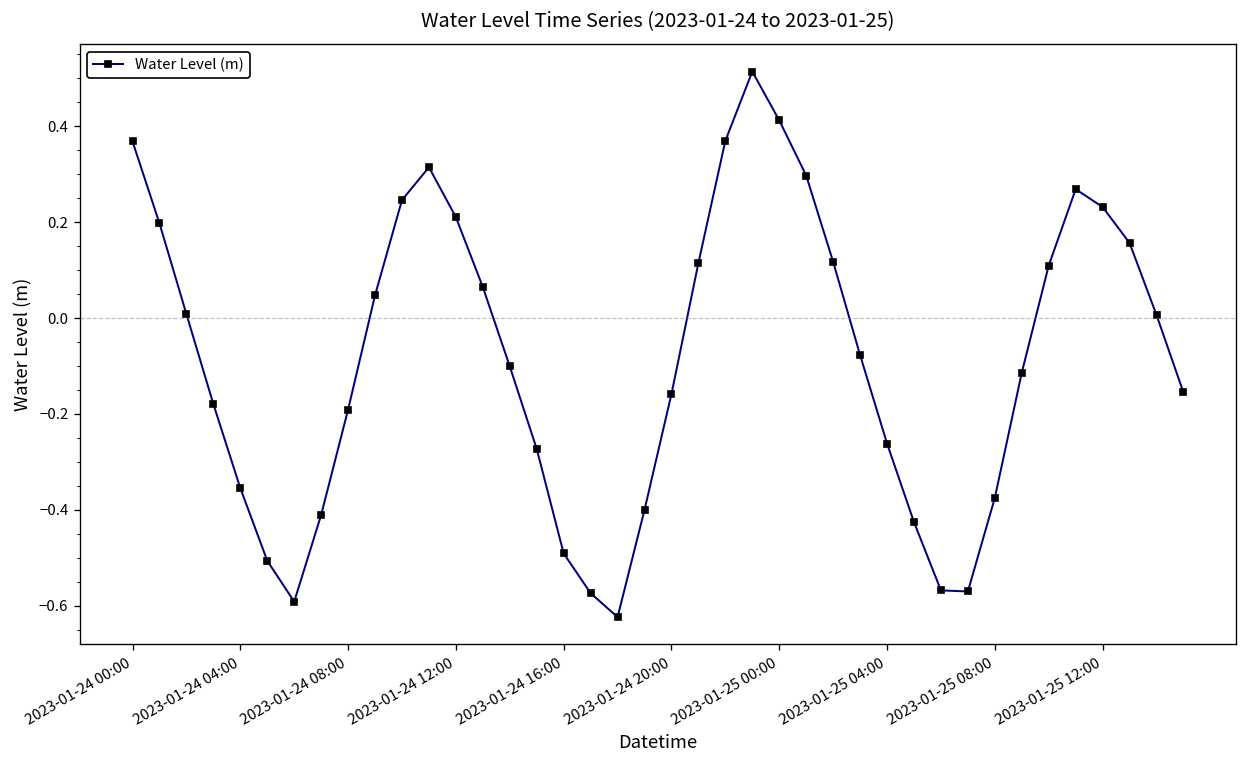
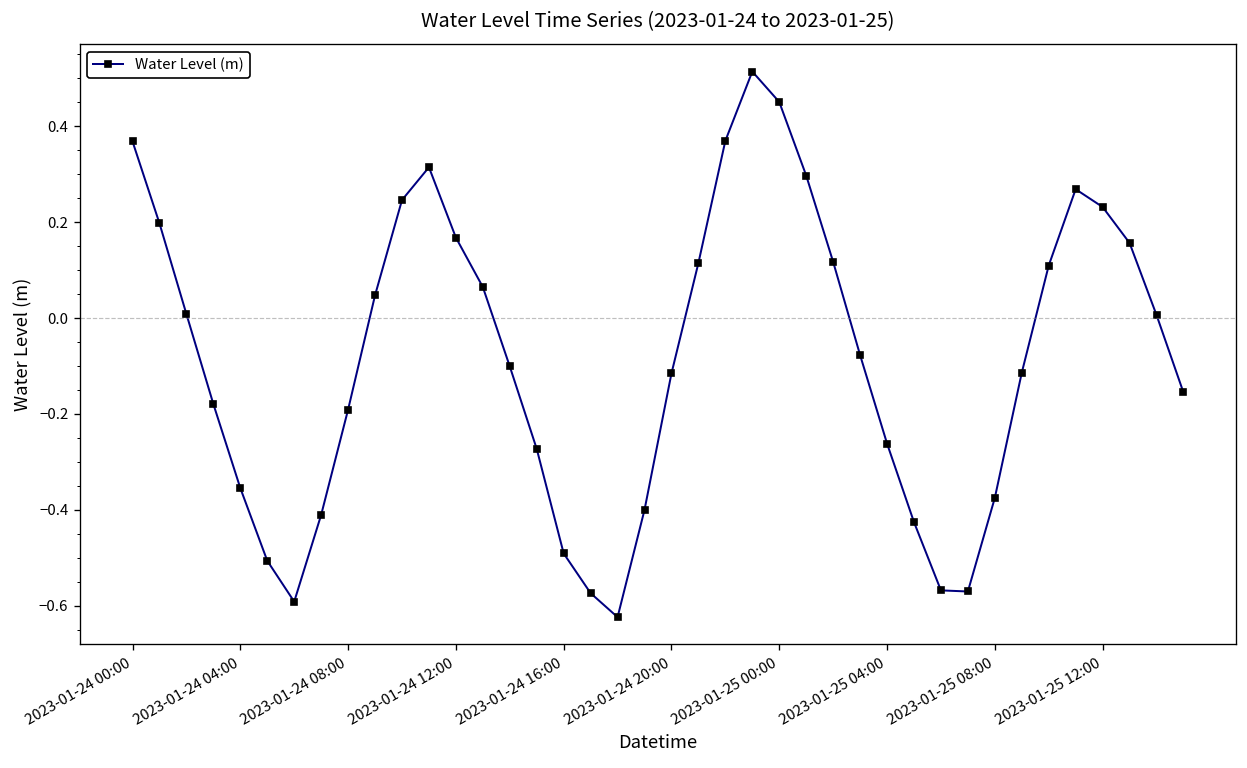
2023-01-24 12:00: 0.21 -> 0.17
2023-01-24 20:00: -0.16 -> -0.12
2023-01-25 00:00: 0.41 -> 0.45
